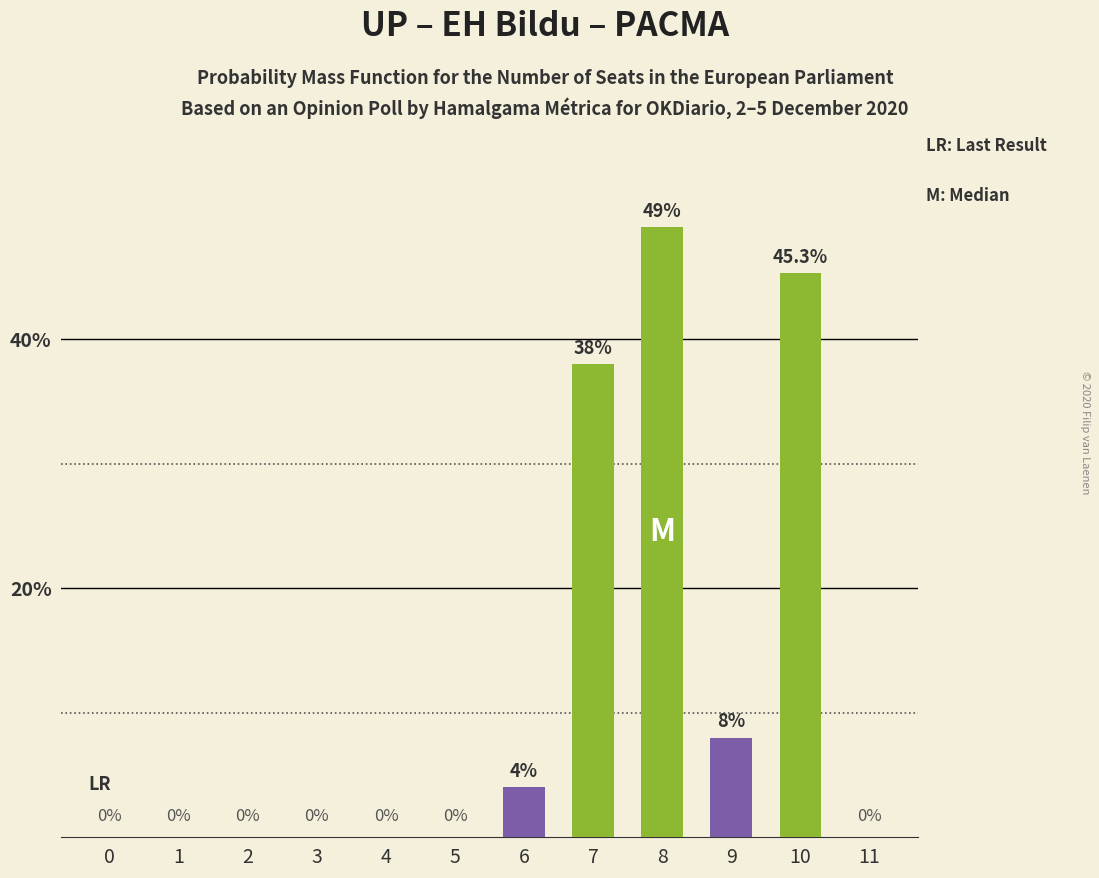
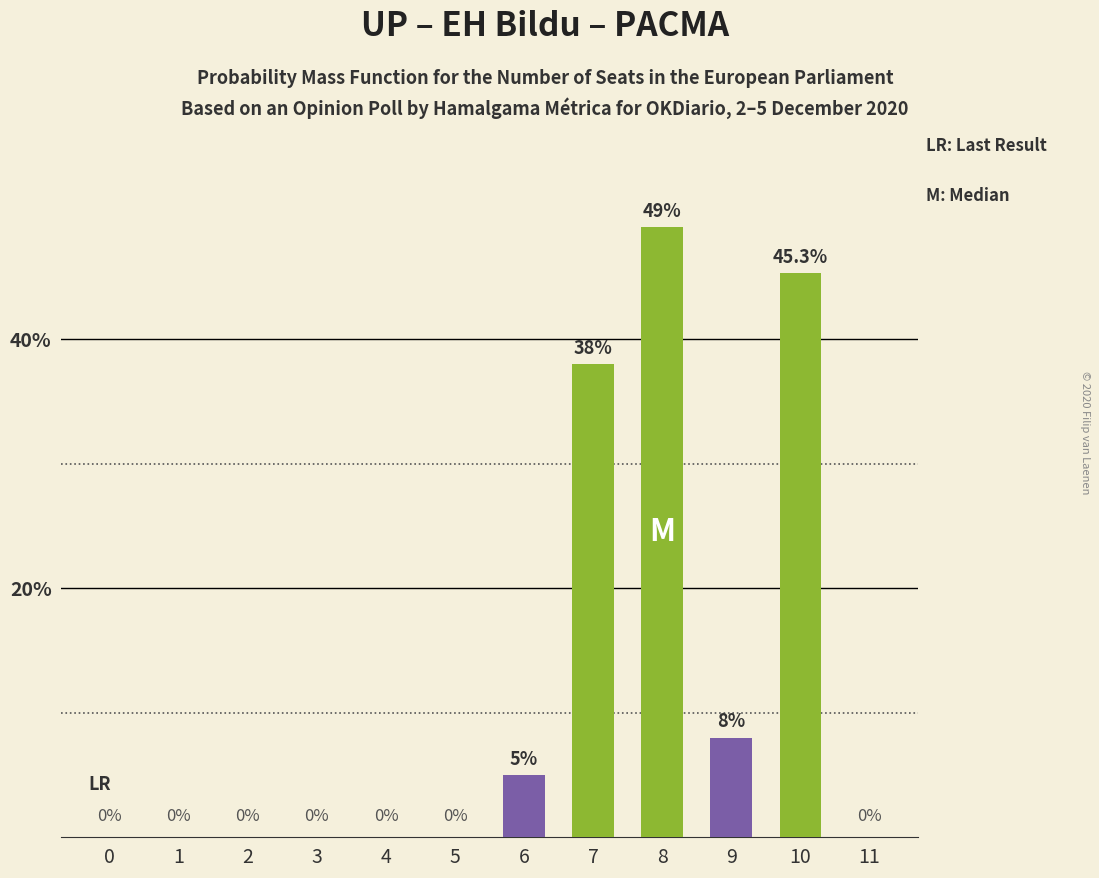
6: 4% -> 5%
